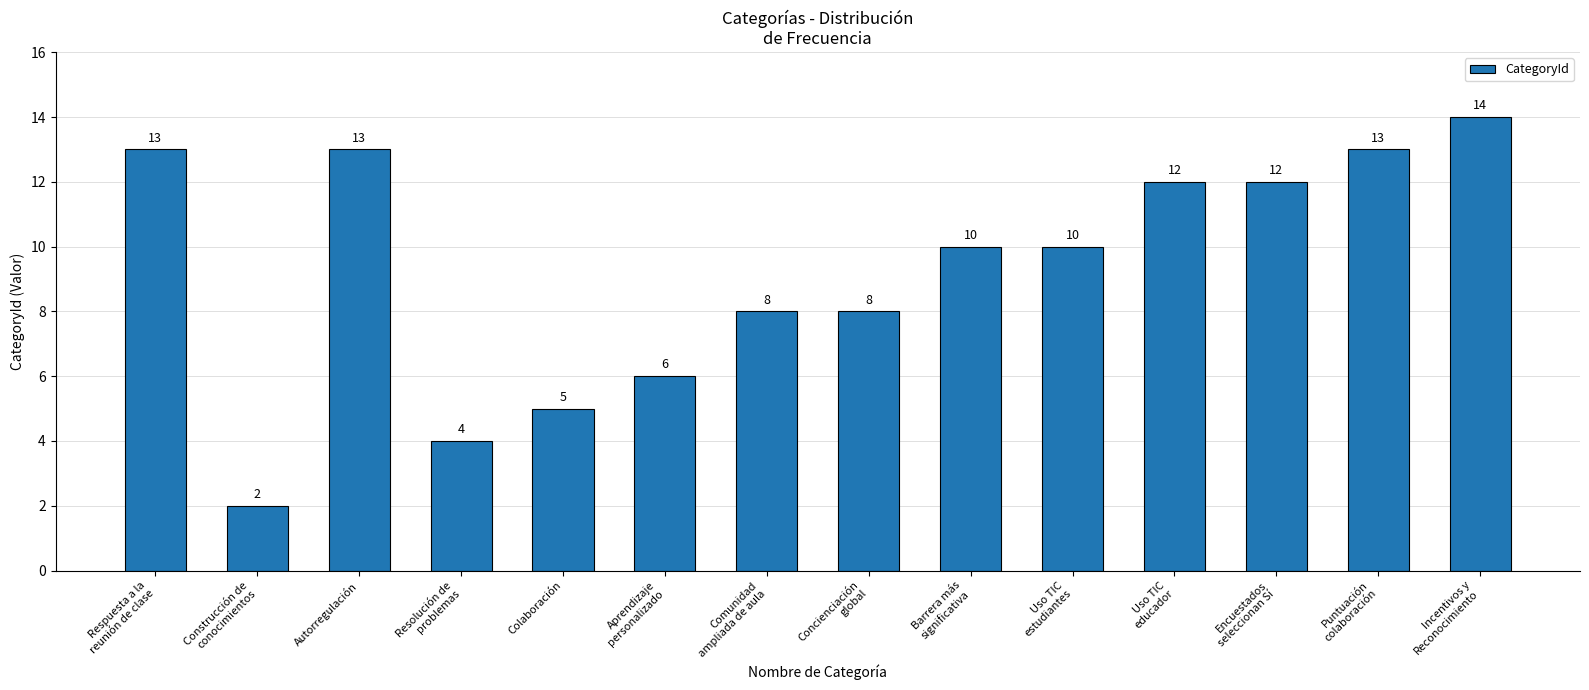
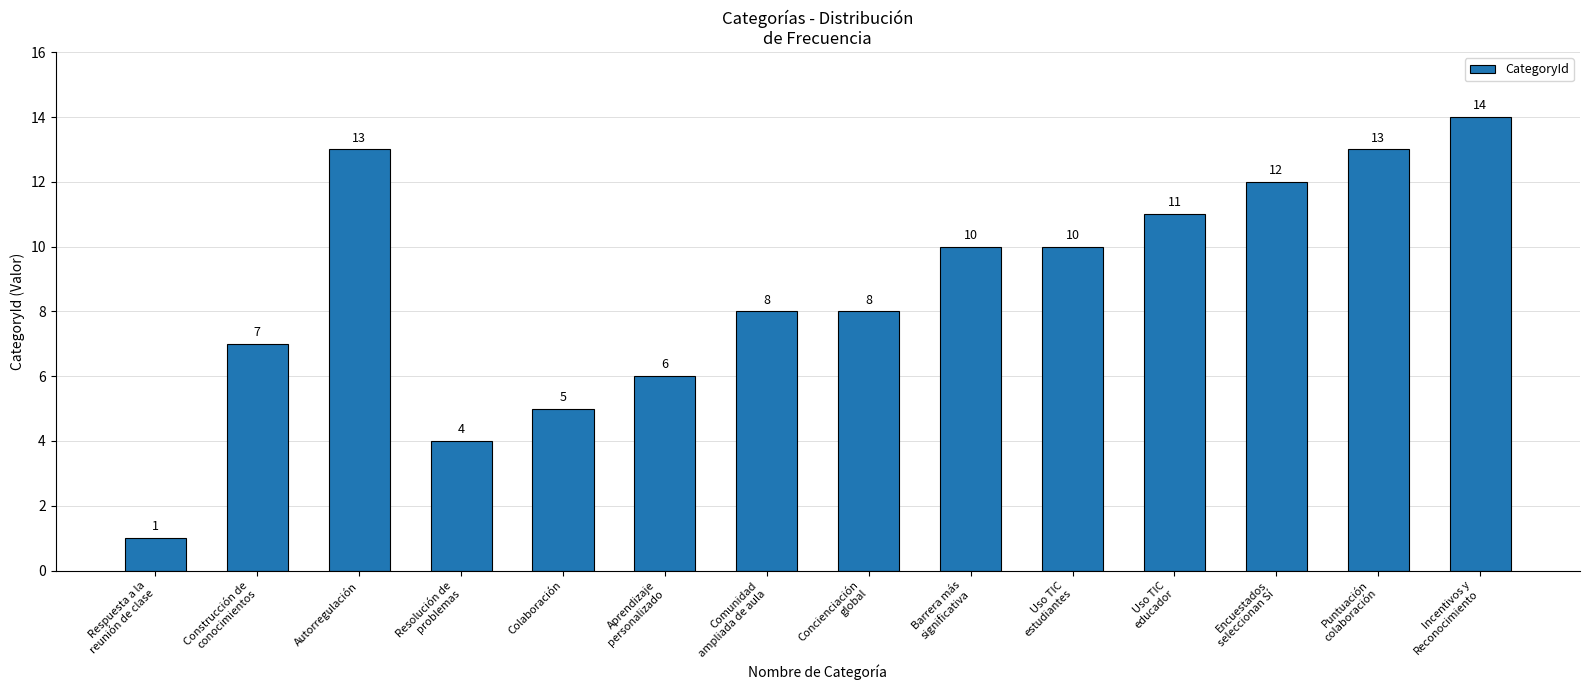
Respuesta a la reunión de clase: 13 -> 1
Construcción de conocimientos: 2 -> 7
Uso TIC educador: 12 -> 11
